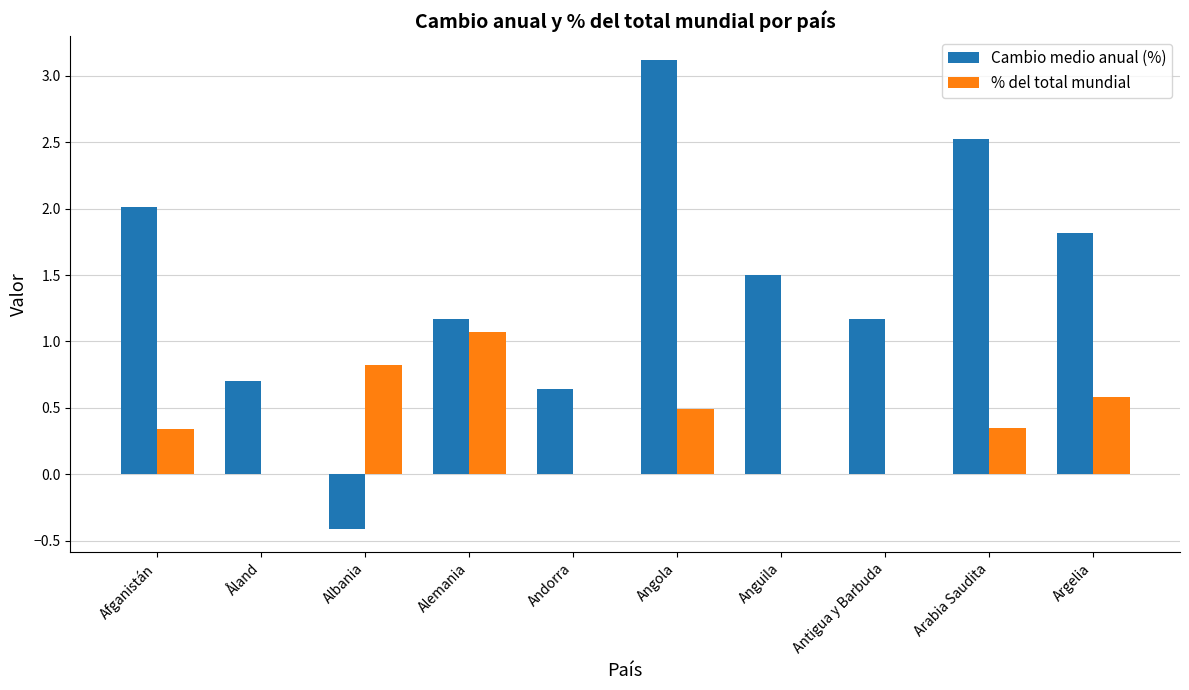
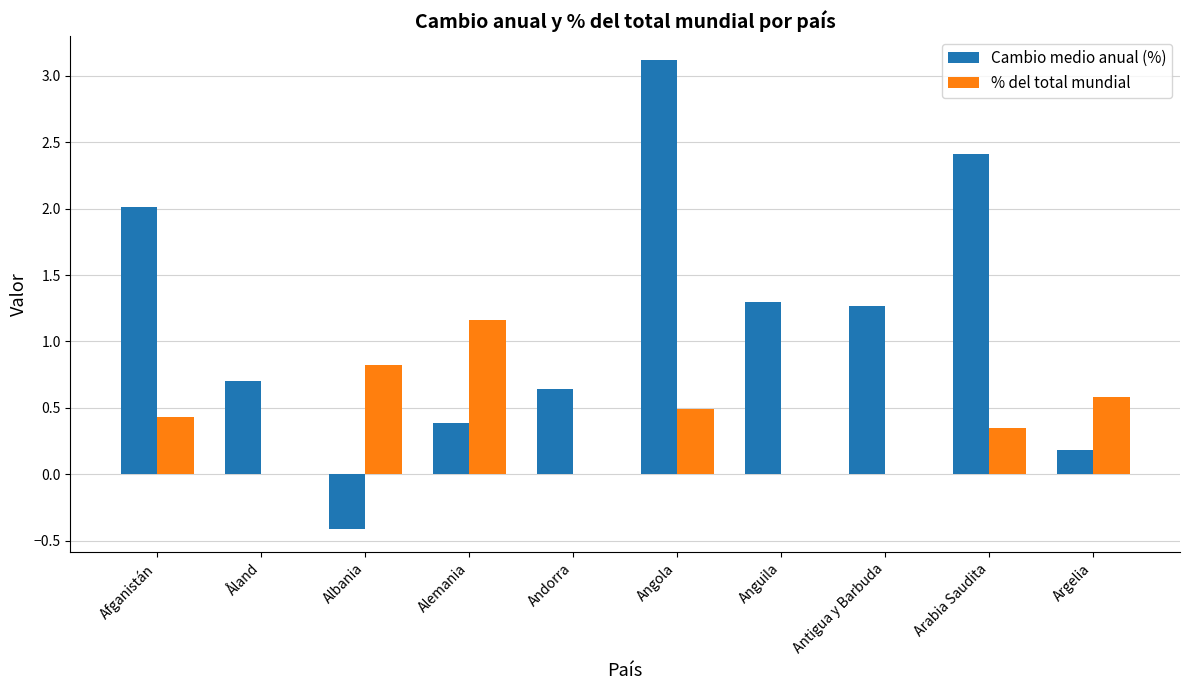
% del total mundial, Afganistán: 0.34 -> 0.43
Cambio medio anual (%), Alemania: 1.17 -> 0.39
% del total mundial, Alemania: 1.07 -> 1.16
Cambio medio anual (%), Anguila: 1.5 -> 1.3
Cambio medio anual (%), Antigua y Barbuda: 1.17 -> 1.27
Cambio medio anual (%), Arabia Saudita: 2.52 -> 2.41
Cambio medio anual (%), Argelia: 1.82 -> 0.18
